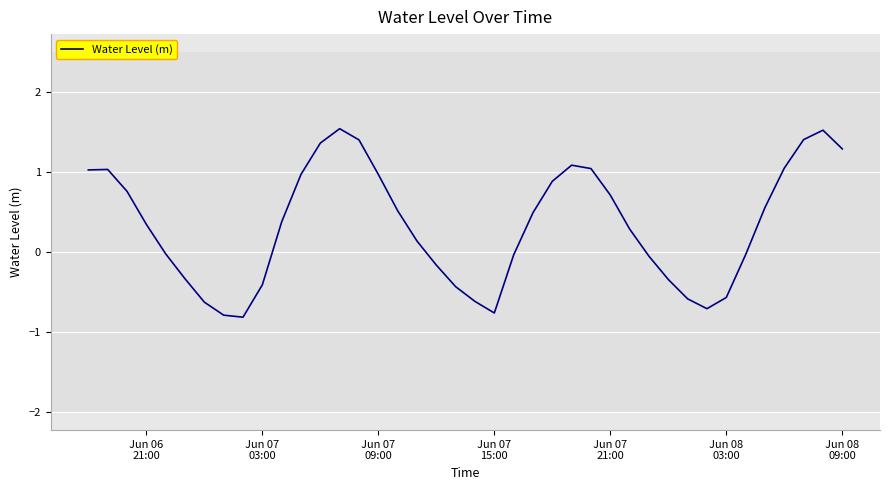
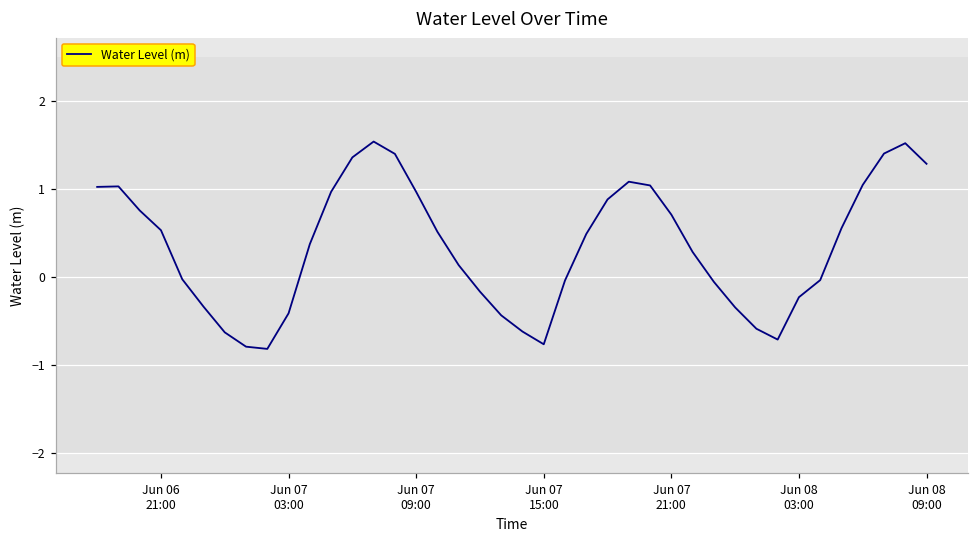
Jun 06 21:00: 0.3 -> 0.5
Jun 08 03:00: -0.6 -> -0.2
